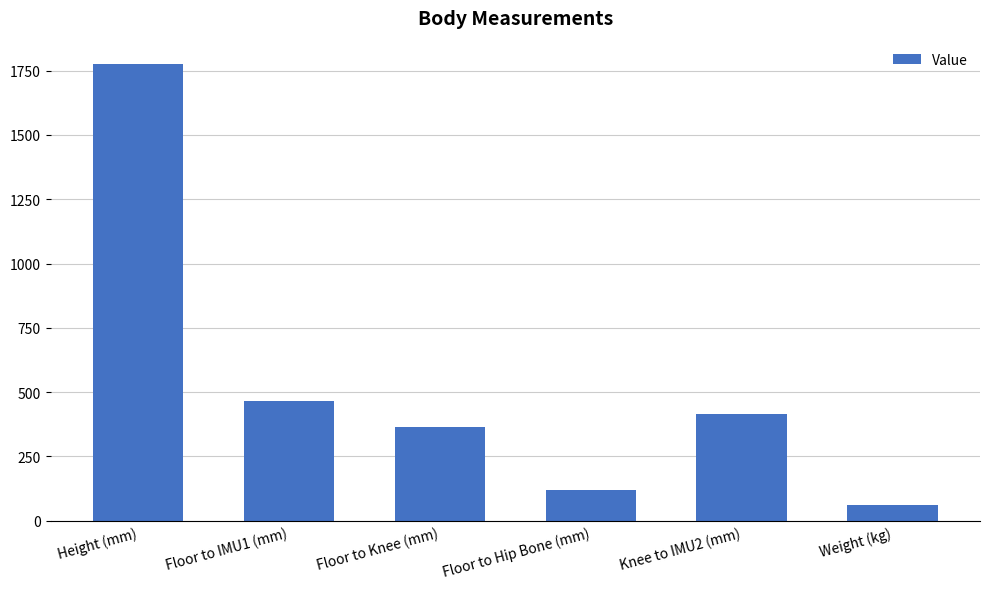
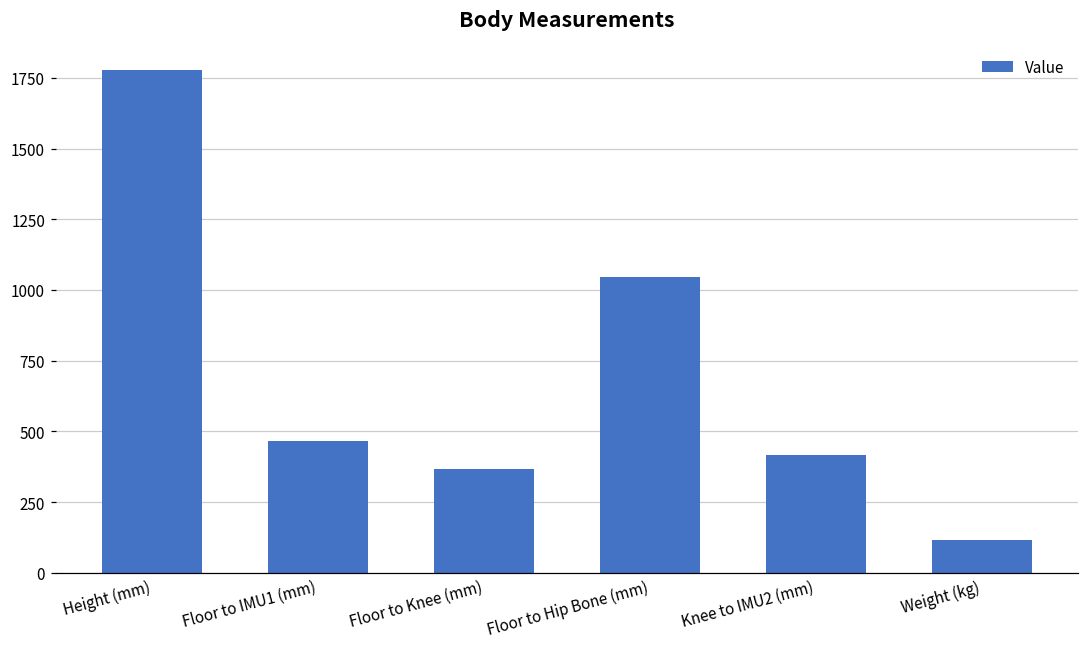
Floor to Hip Bone (mm): 120 -> 1050
Weight (kg): 60 -> 120
